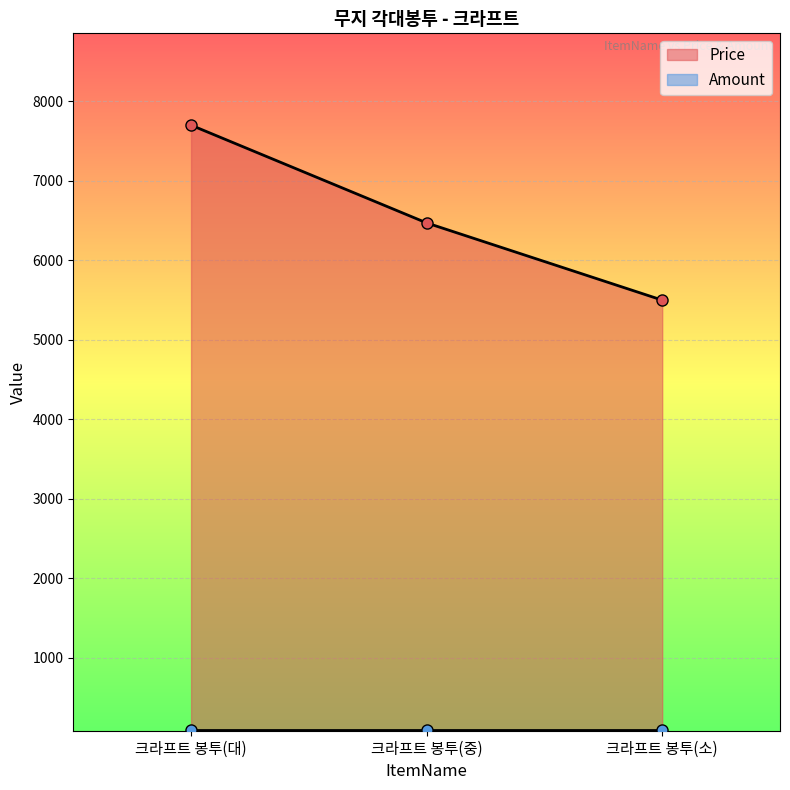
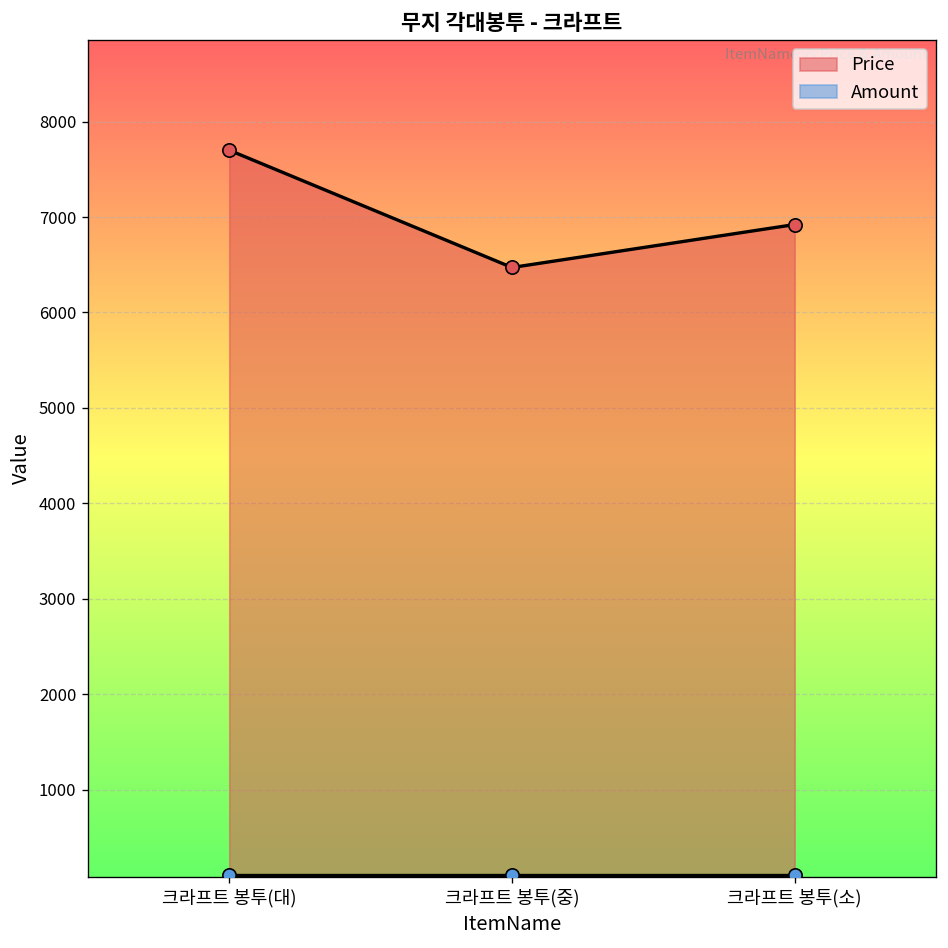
Price, 크라프트 봉투(소): 5500 -> 6900
